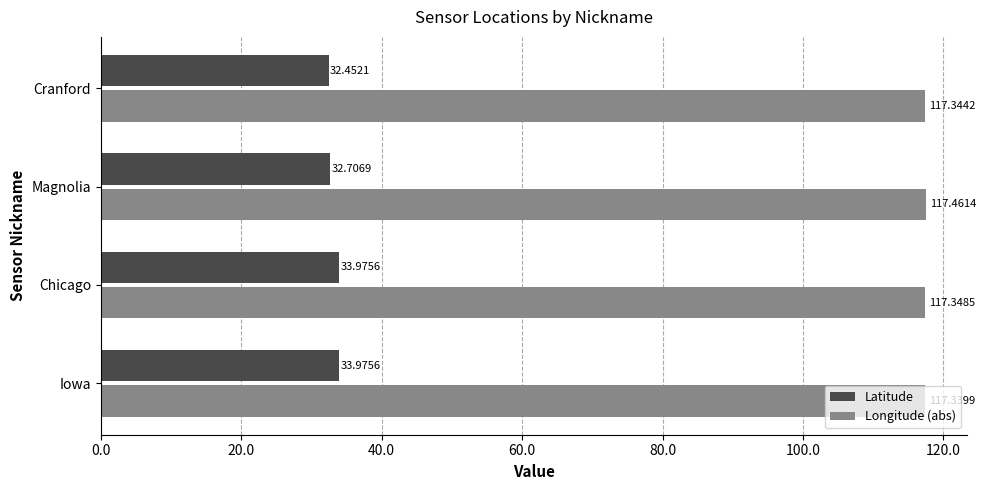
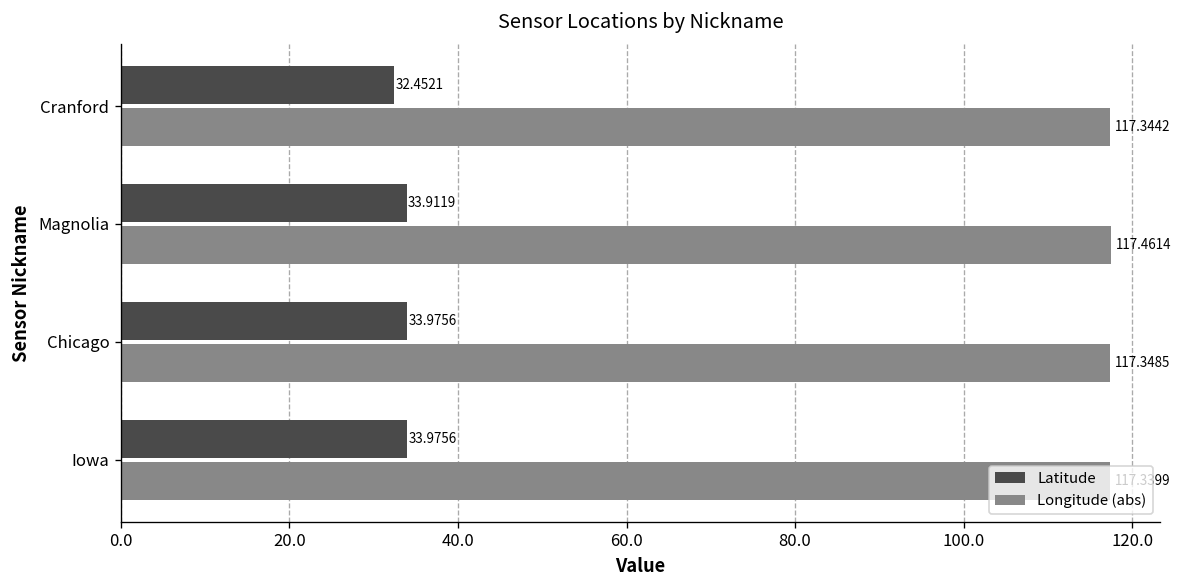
Latitude, Magnolia: 32.7069 -> 33.9119
